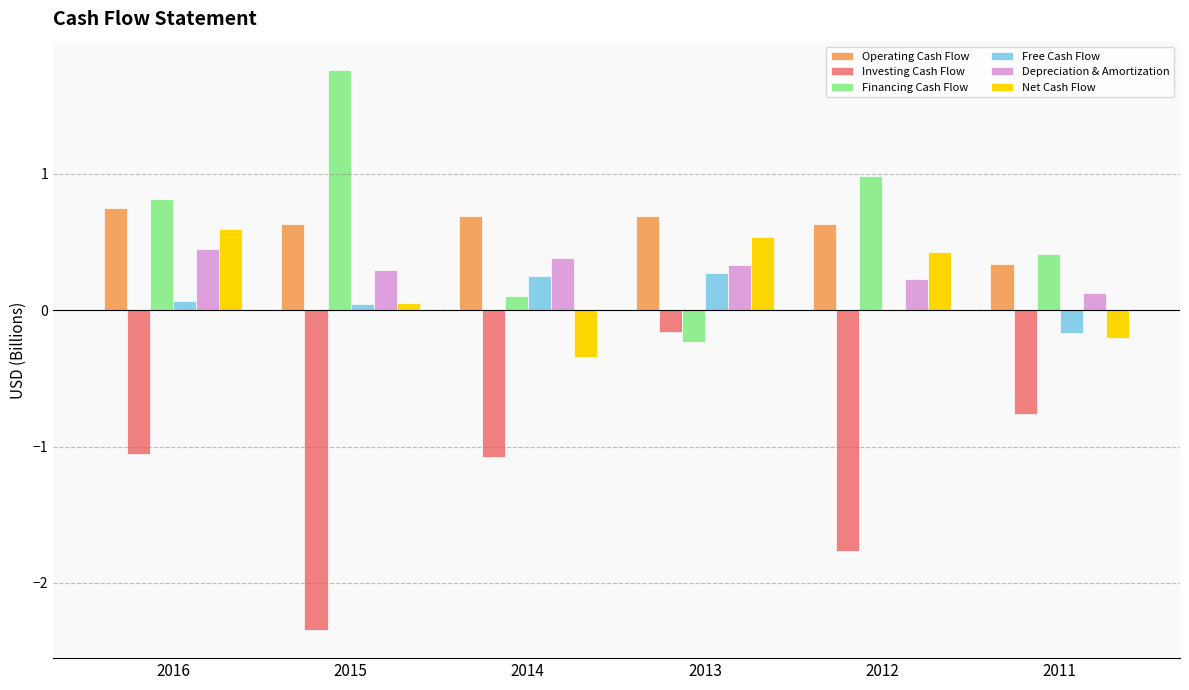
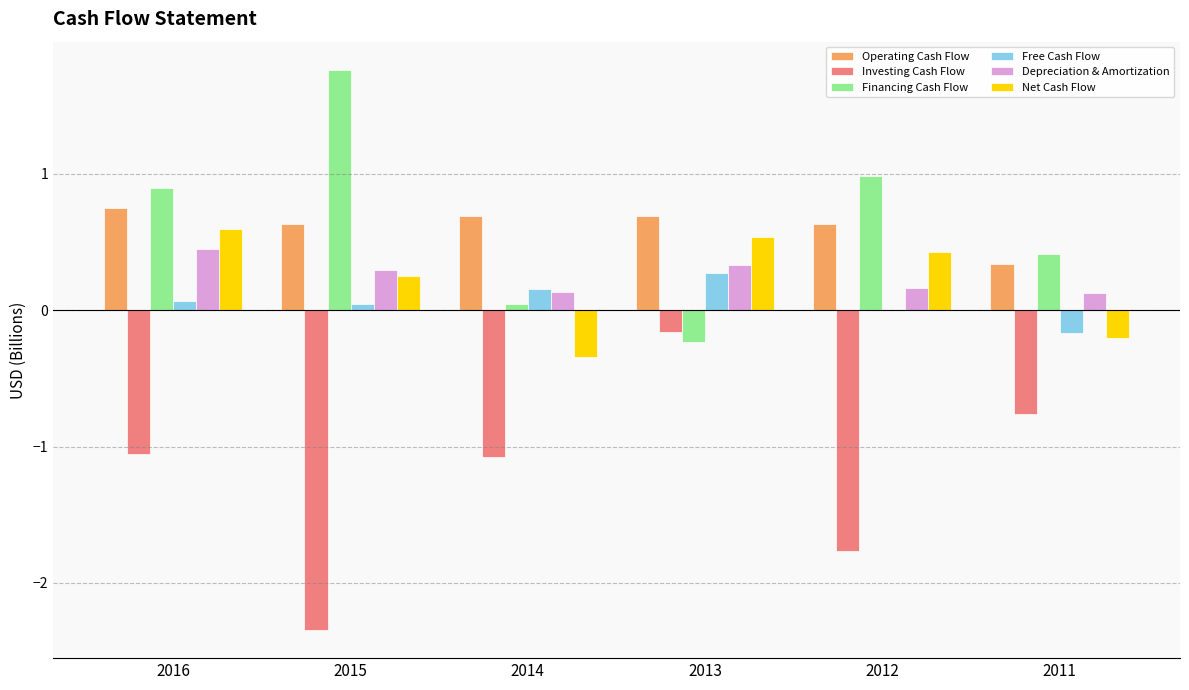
Financing Cash Flow, 2016: 0.81 -> 0.90
Net Cash Flow, 2015: 0.05 -> 0.25
Financing Cash Flow, 2014: 0.11 -> 0.04
Free Cash Flow, 2014: 0.25 -> 0.15
Depreciation & Amortization, 2014: 0.38 -> 0.14
Depreciation & Amortization, 2012: 0.23 -> 0.16
